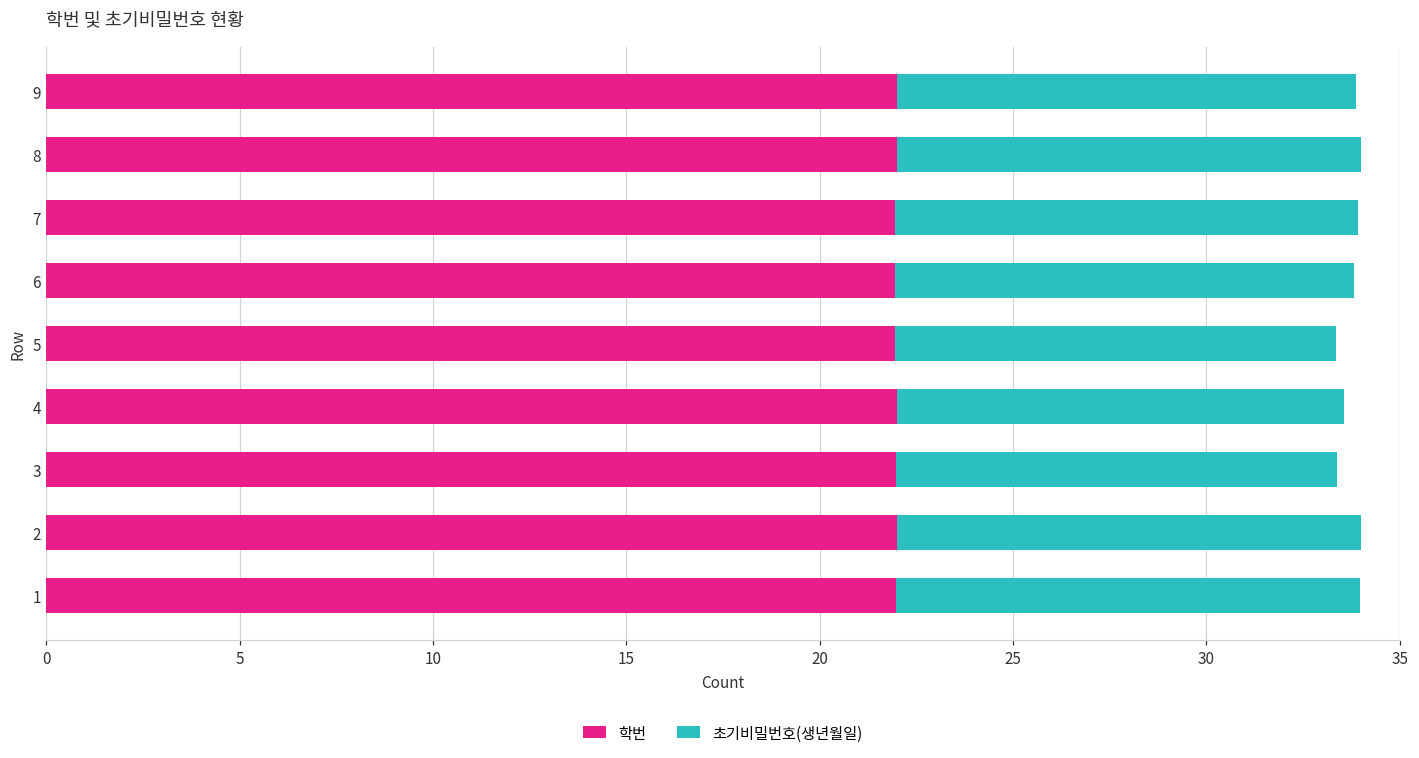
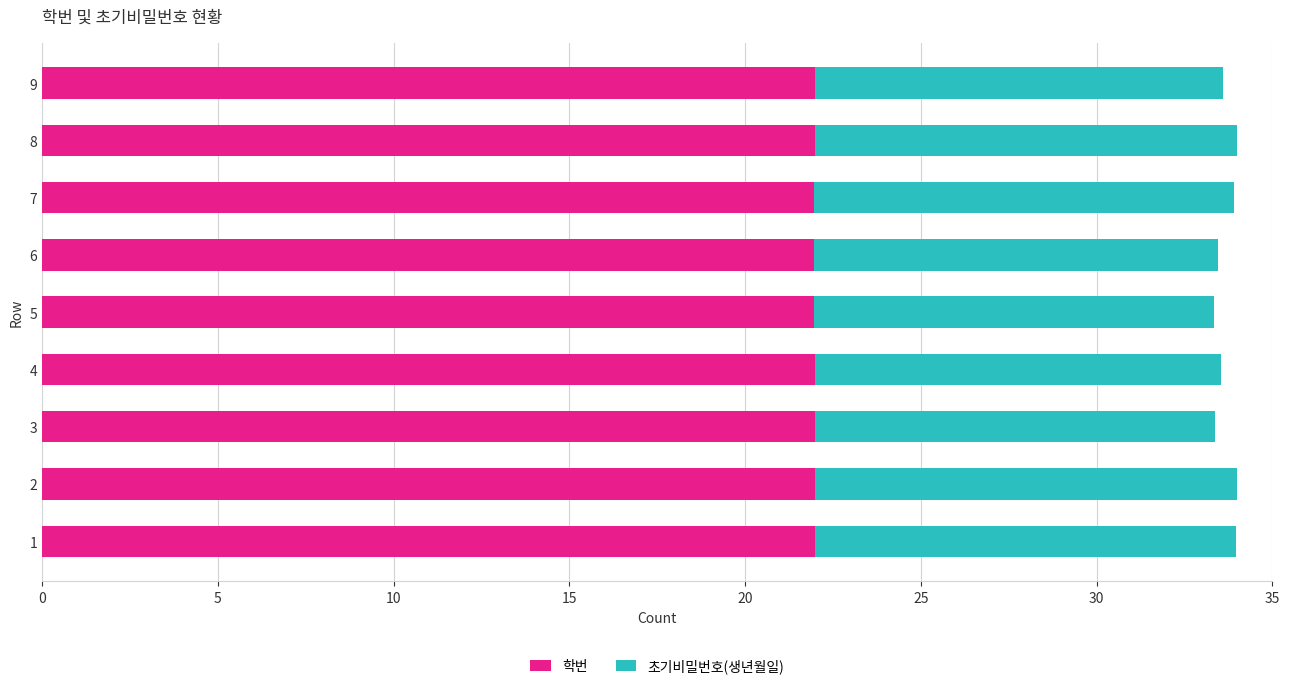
초기비밀번호(생년월일), 9: 11.9 -> 11.6
초기비밀번호(생년월일), 6: 11.9 -> 11.5
